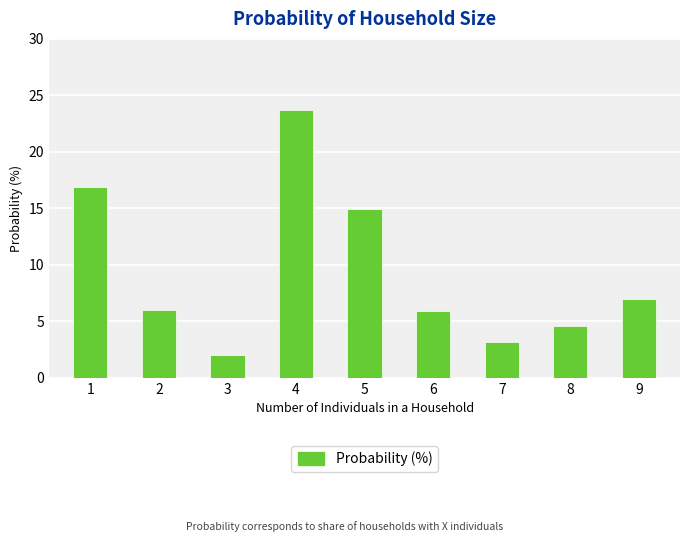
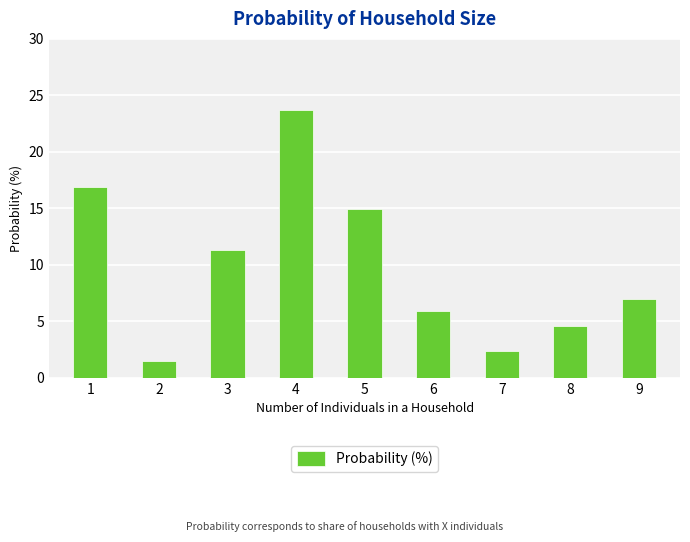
2: 6.0 -> 1.5
3: 2.0 -> 11.3
7: 3.2 -> 2.4
